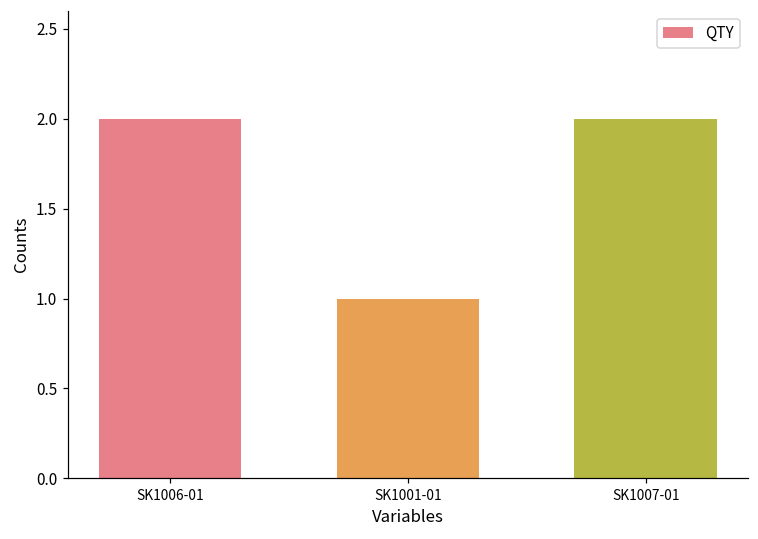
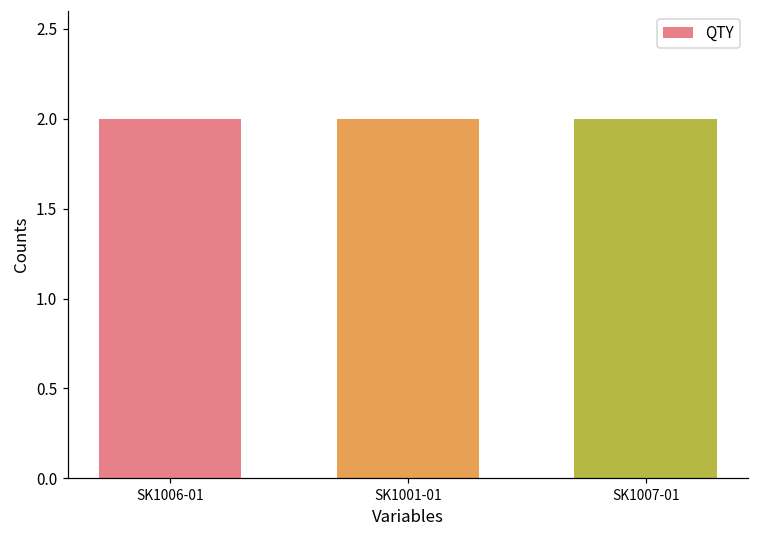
SK1001-01: 1 -> 2
